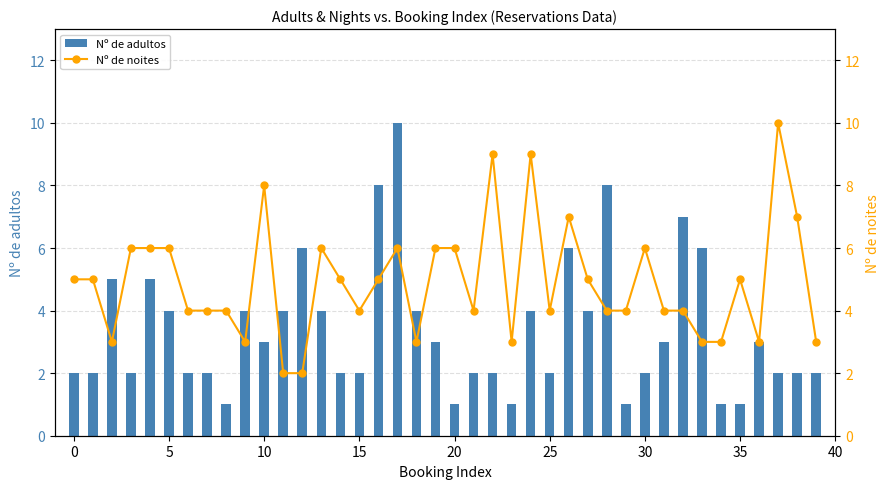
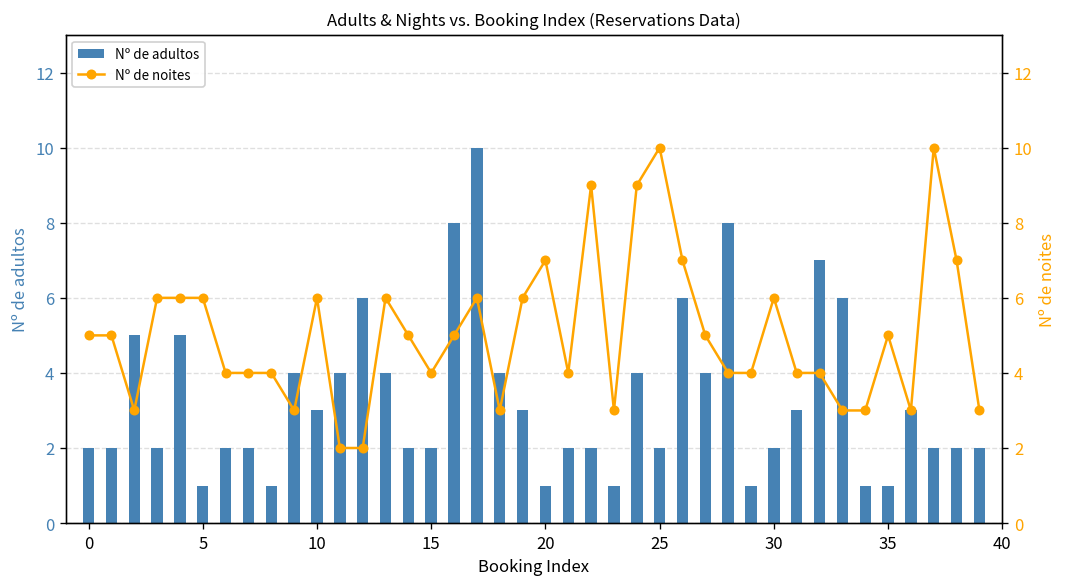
Nº de adultos, 5: 4 -> 1
Nº de noites, 10: 8 -> 6
Nº de noites, 20: 6 -> 7
Nº de noites, 25: 4 -> 10
